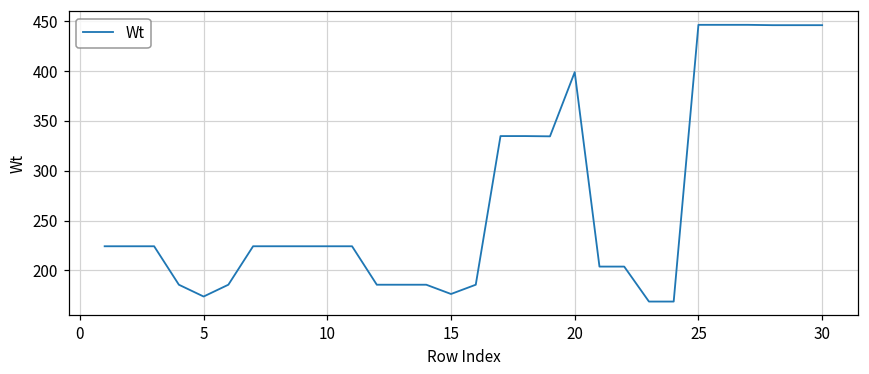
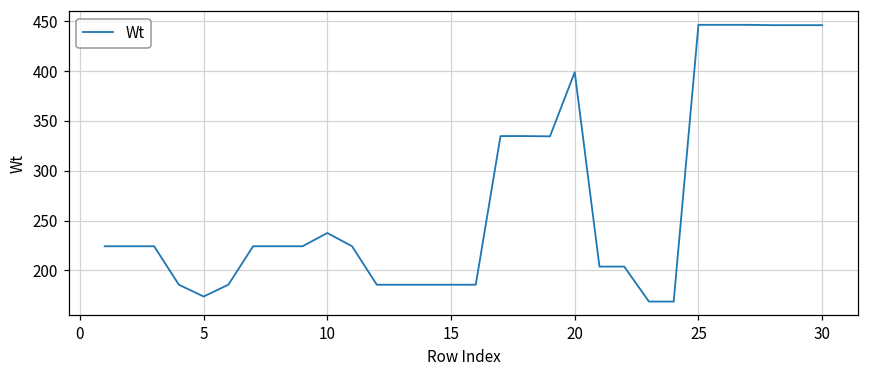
10: 220 -> 240
15: 180 -> 190
